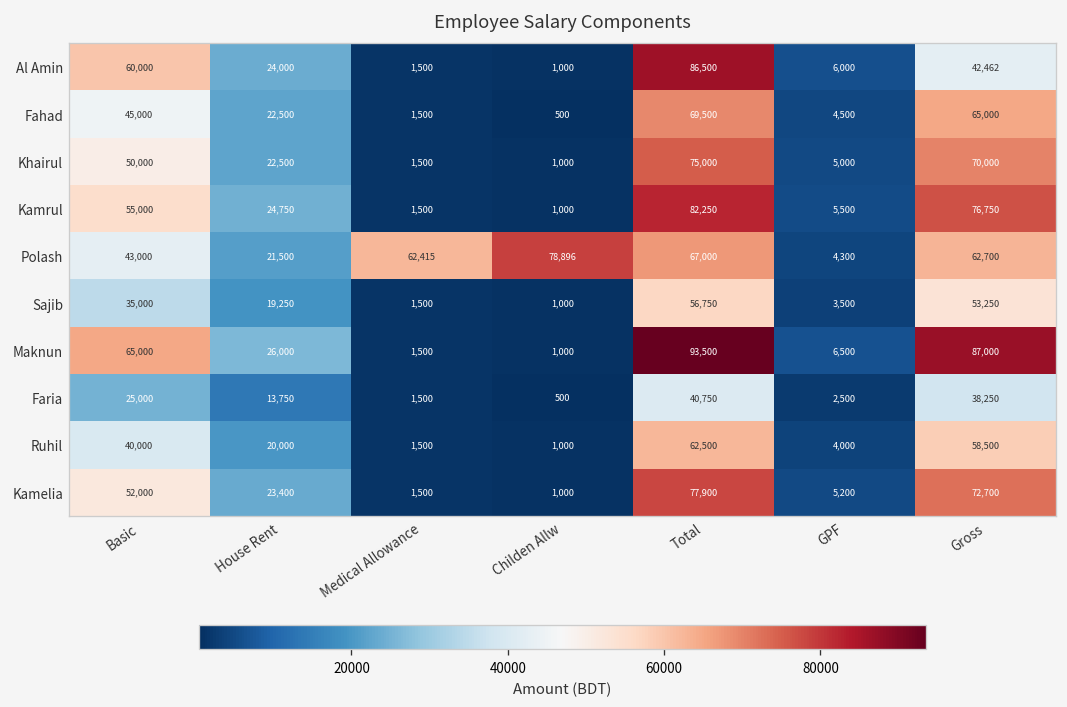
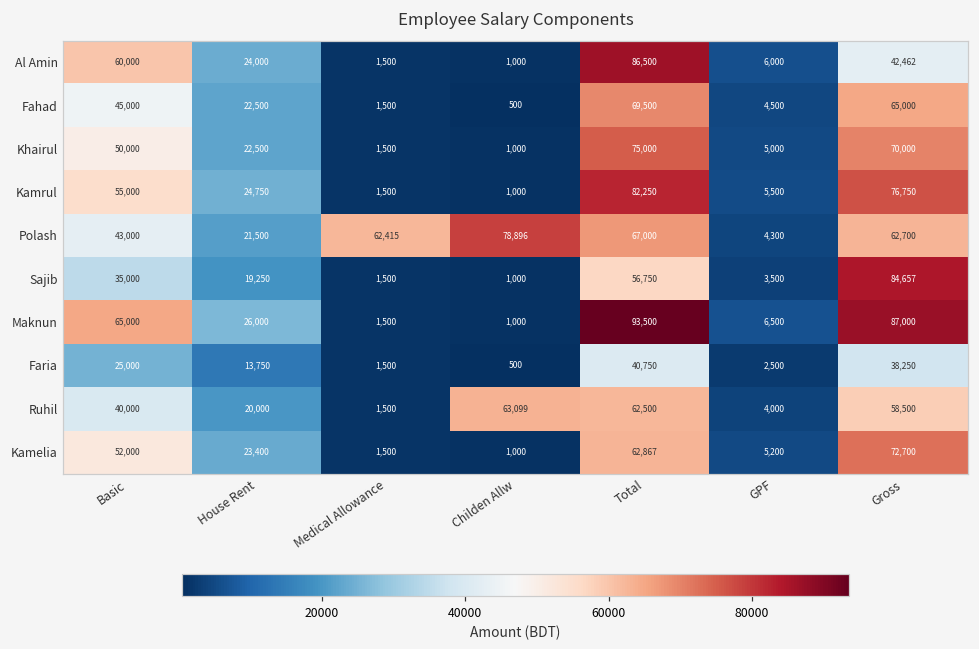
Sajib, Gross: 53,250 -> 84,657
Ruhil, Childen Allw: 1,000 -> 63,099
Kamelia, Total: 77,900 -> 62,867
